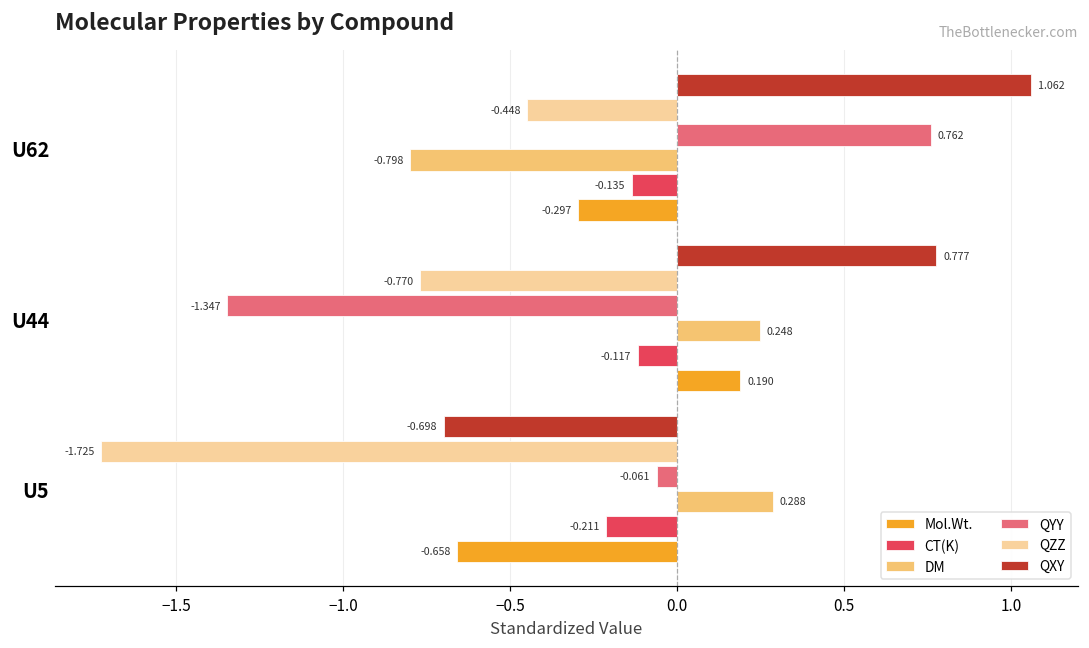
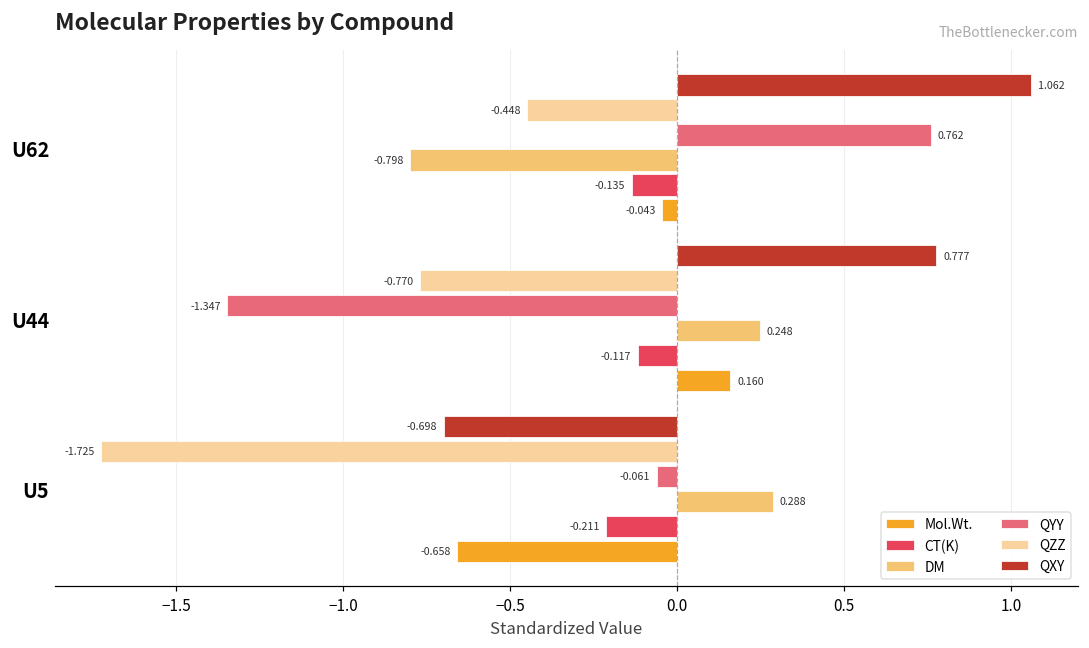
Mol.Wt., U62: -0.297 -> -0.043
Mol.Wt., U44: 0.190 -> 0.160
